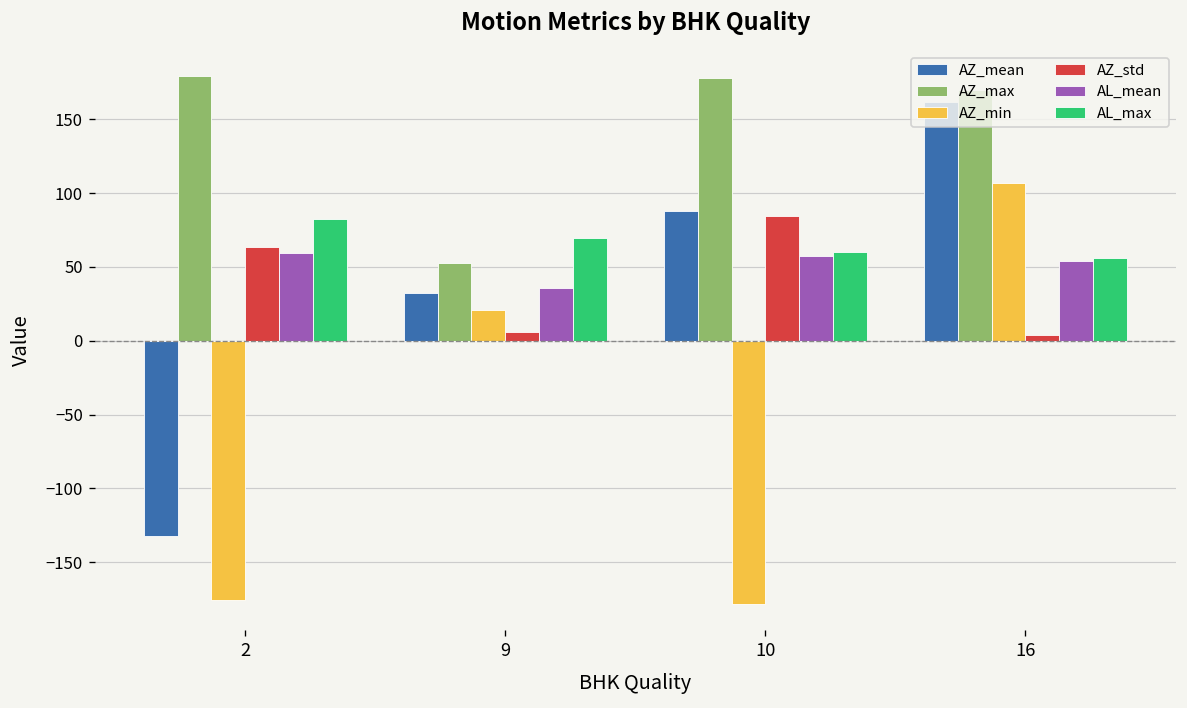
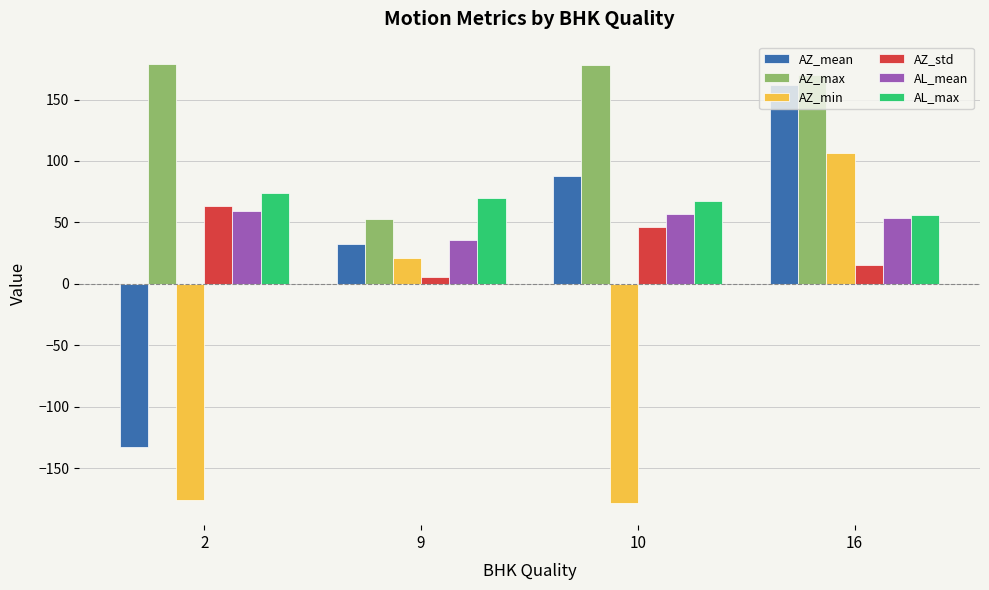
AL_max, 2: 83 -> 74
AZ_std, 10: 85 -> 46
AL_max, 10: 60 -> 68
AZ_std, 16: 4 -> 15
